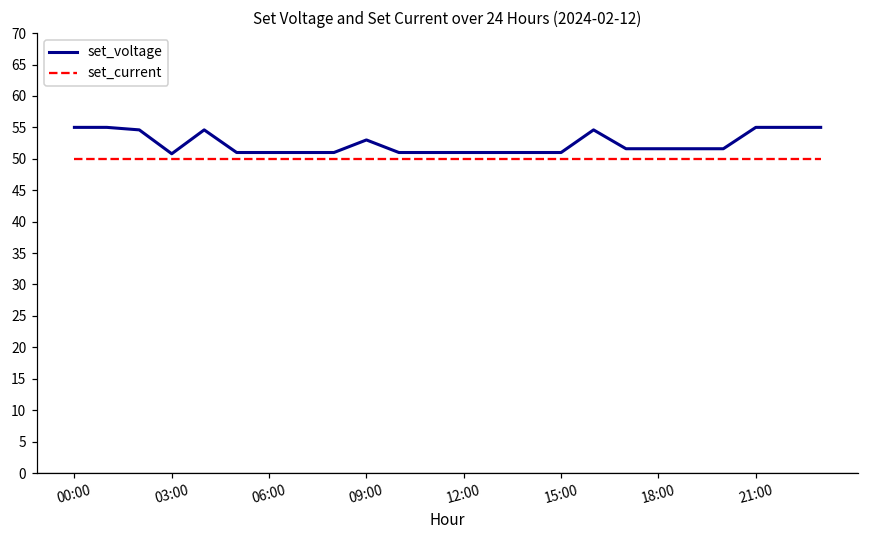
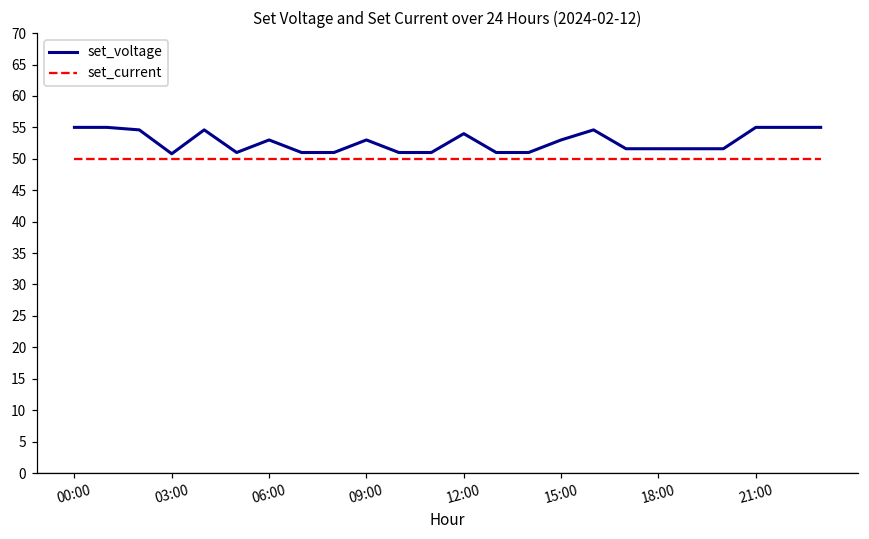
set_voltage, 06:00: 51 -> 53
set_voltage, 12:00: 51 -> 54
set_voltage, 15:00: 51 -> 53
